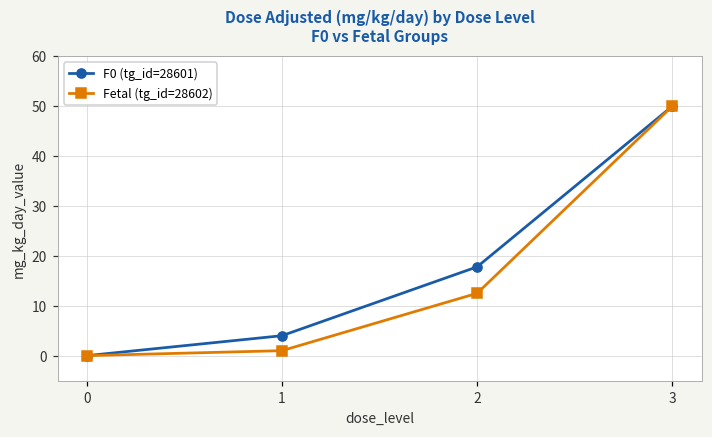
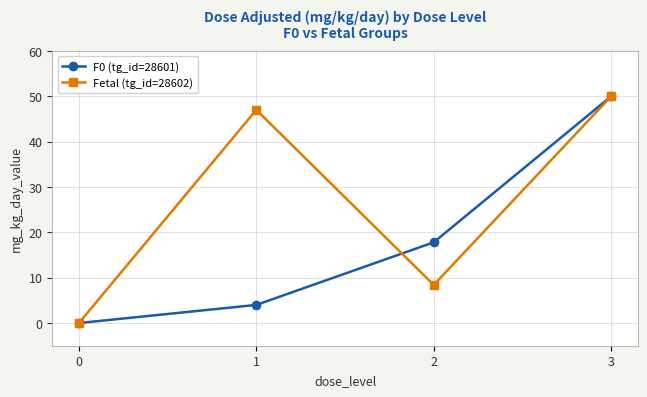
Fetal (tg_id=28602), 1: 1 -> 47
Fetal (tg_id=28602), 2: 13 -> 8
